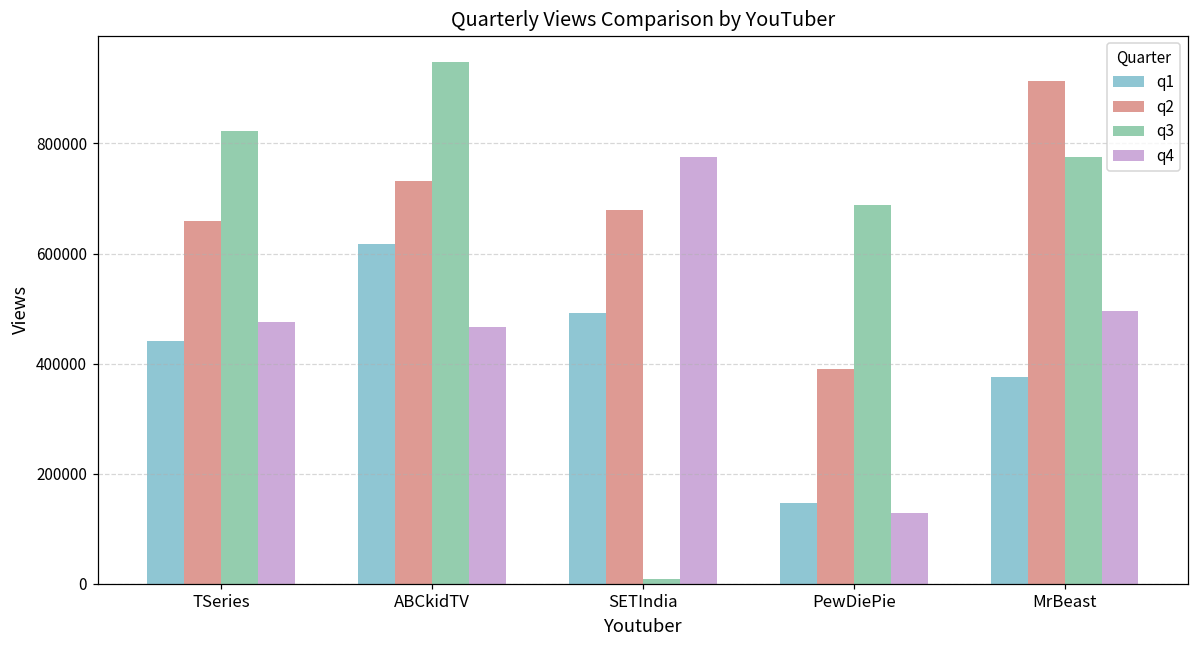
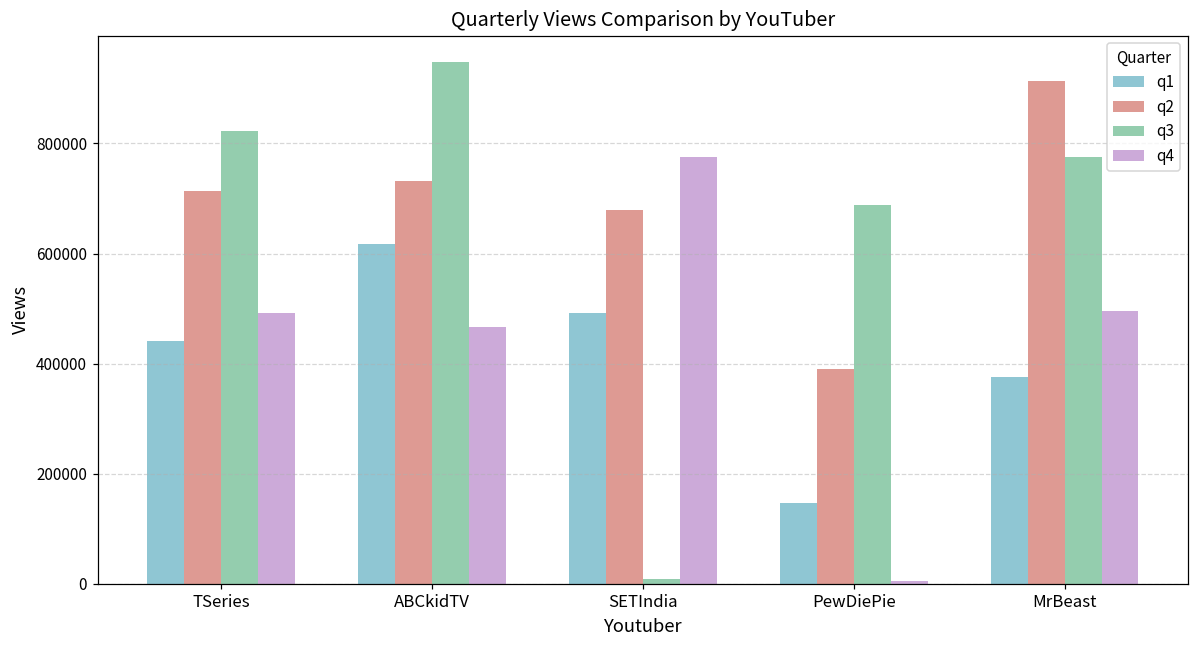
q2, TSeries: 660000 -> 710000
q4, TSeries: 480000 -> 490000
q4, PewDiePie: 130000 -> 10000
